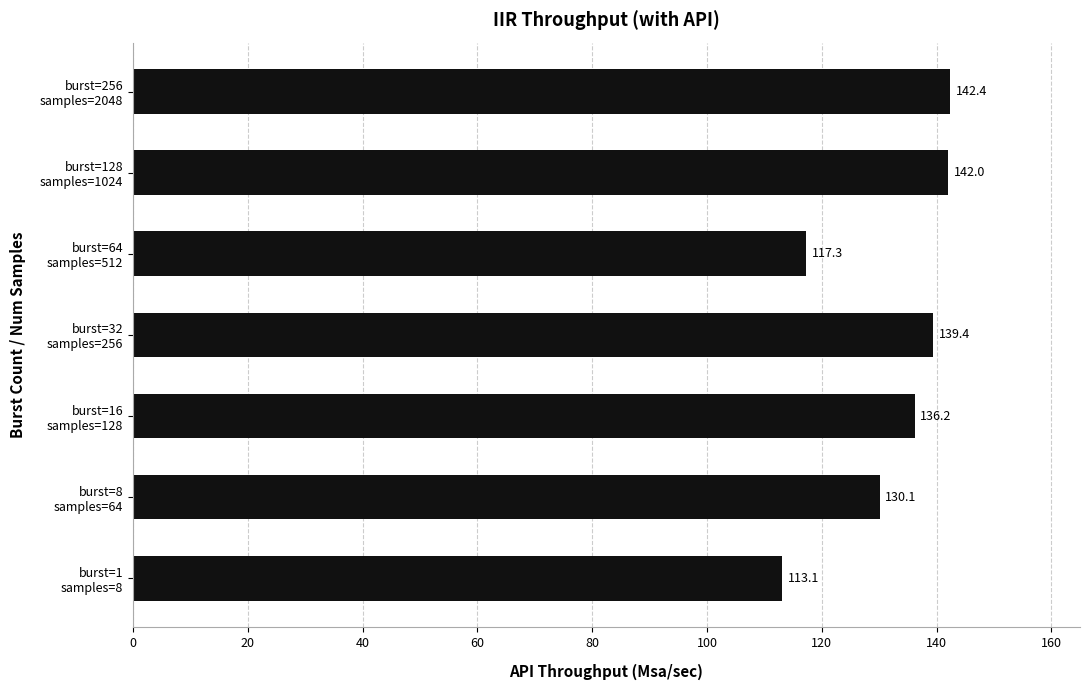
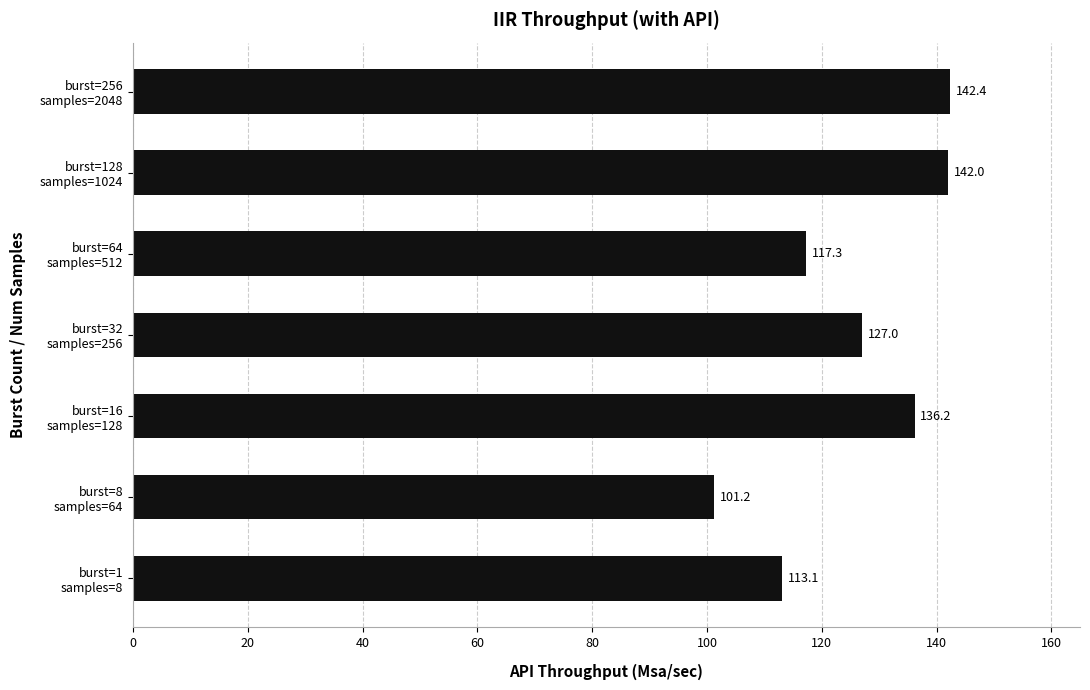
burst=32 samples=256: 139.4 -> 127.0
burst=8 samples=64: 130.1 -> 101.2
